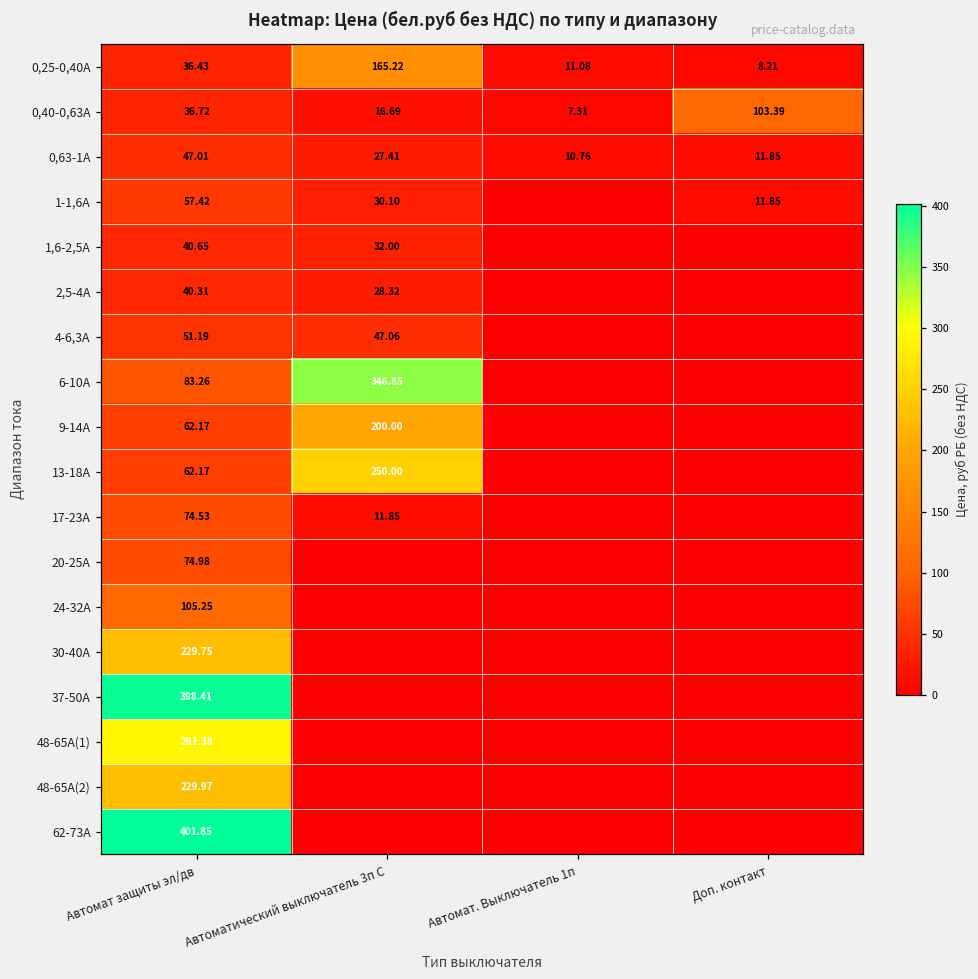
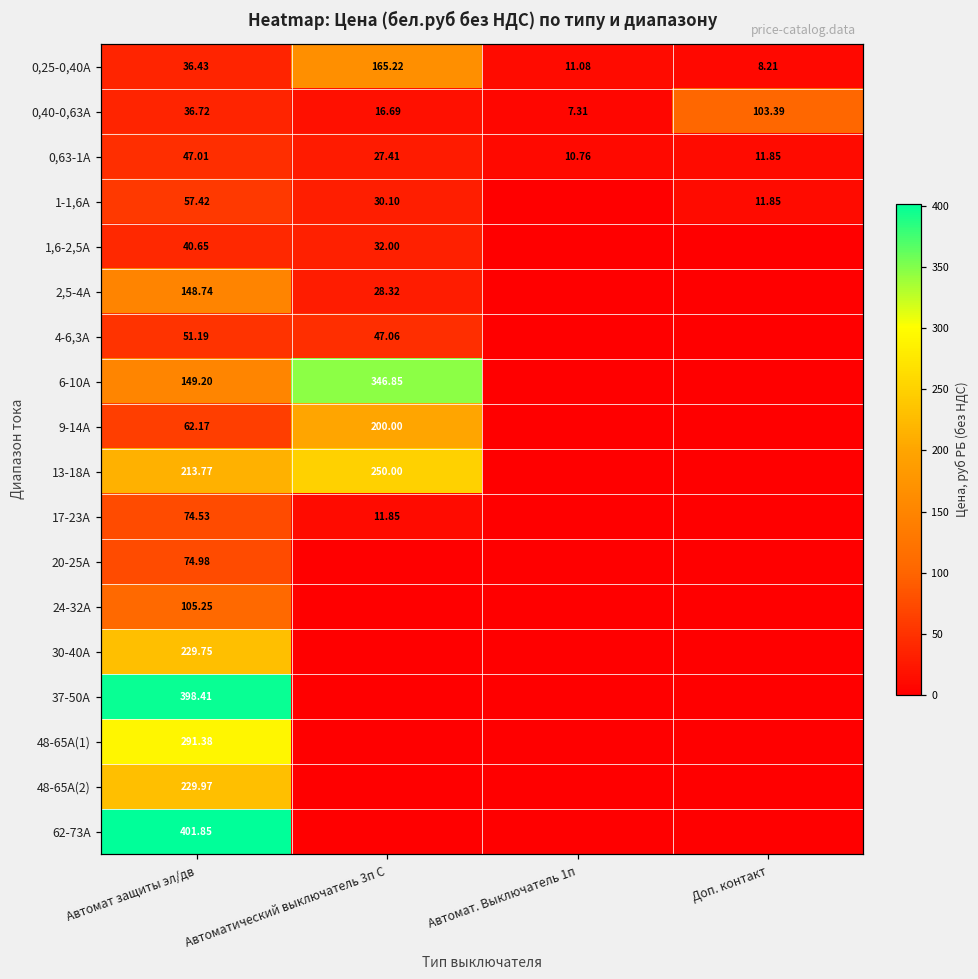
2,5-4A, Автомат защиты эл/дв: 40.31 -> 148.74
6-10A, Автомат защиты эл/дв: 83.26 -> 149.20
13-18A, Автомат защиты эл/дв: 62.17 -> 213.77
